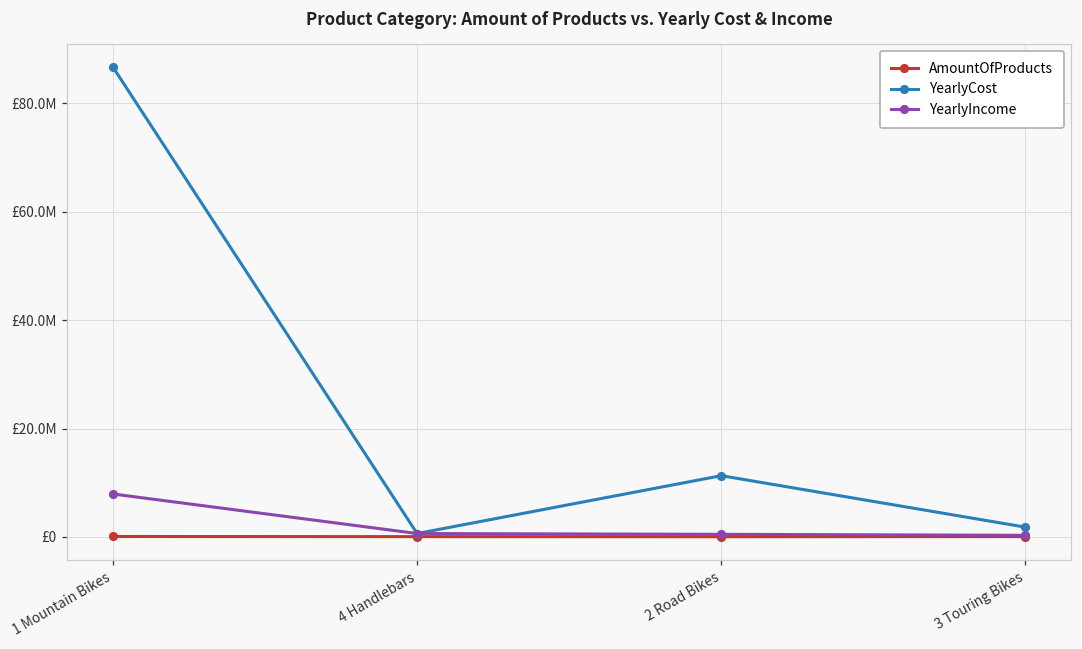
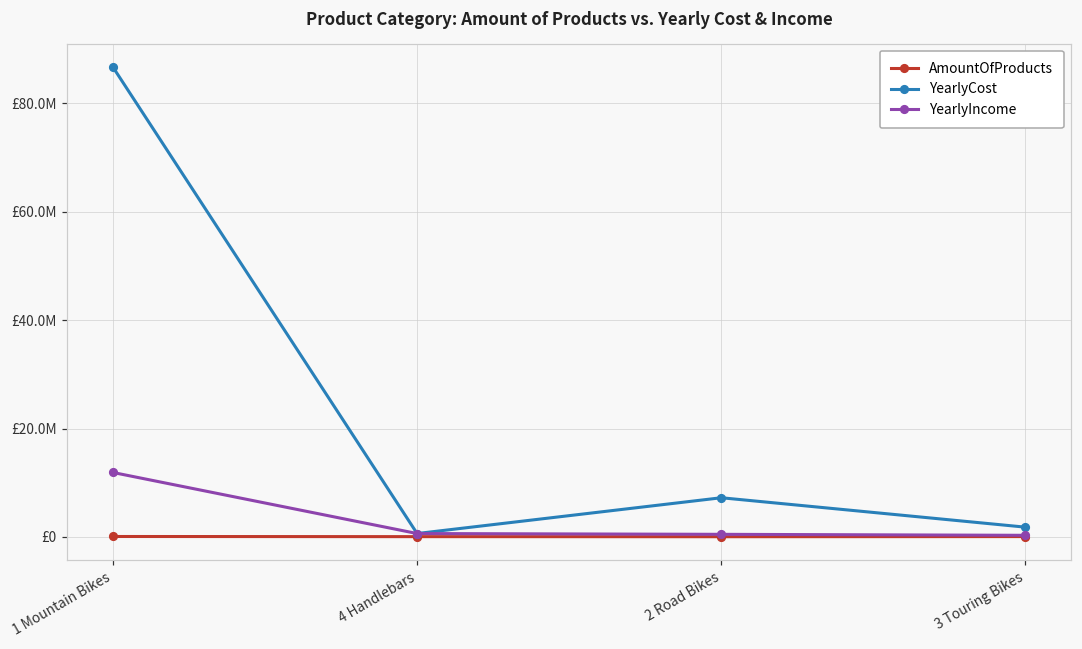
YearlyIncome, 1 Mountain Bikes: £8000000 -> £12000000
YearlyCost, 2 Road Bikes: £11000000 -> £7000000
